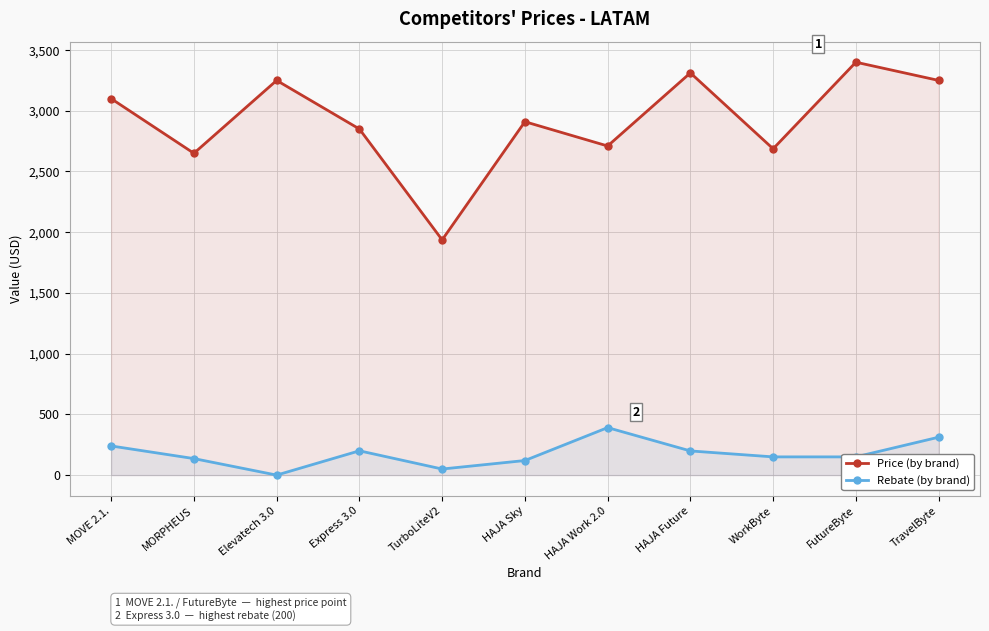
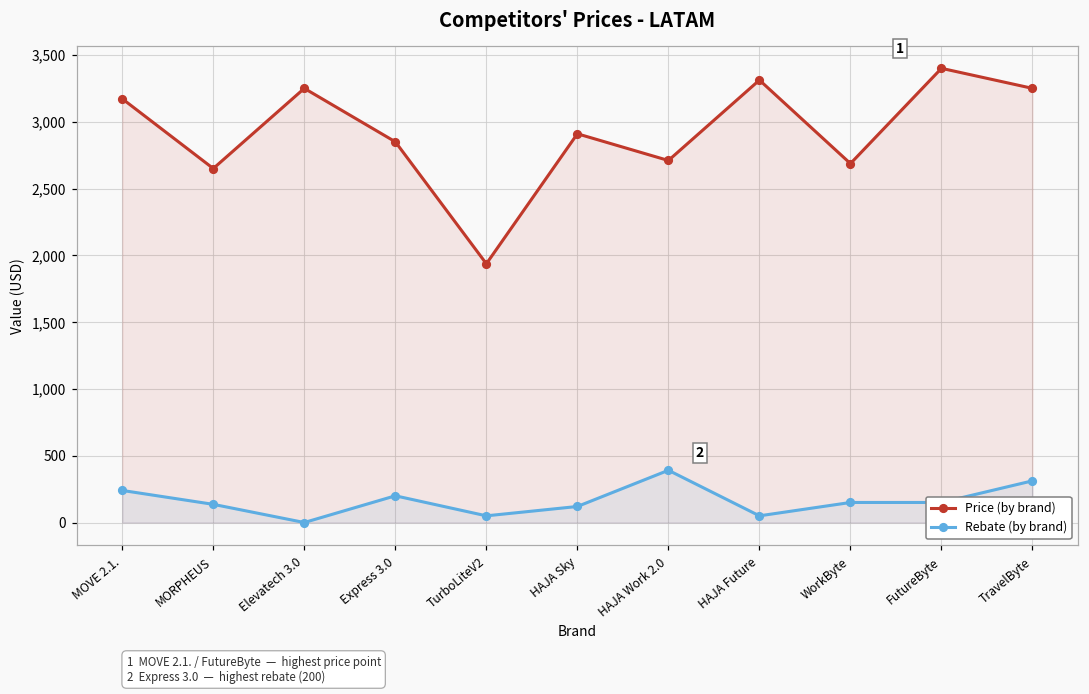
Price (by brand), MOVE 2.1.: 3,100 -> 3,170
Rebate (by brand), HAJA Future: 200 -> 50
